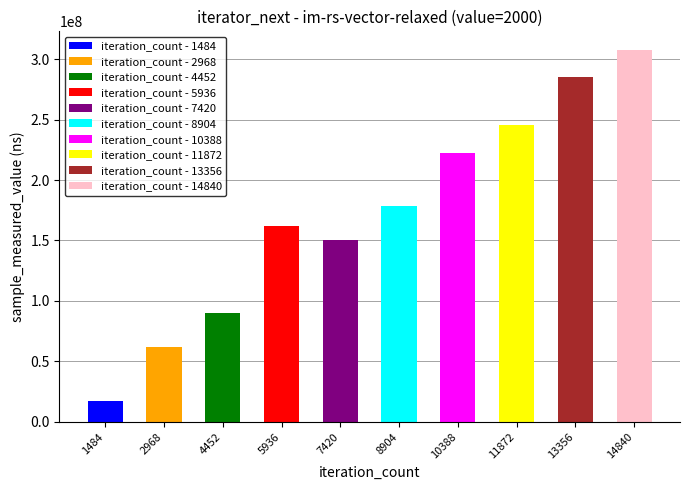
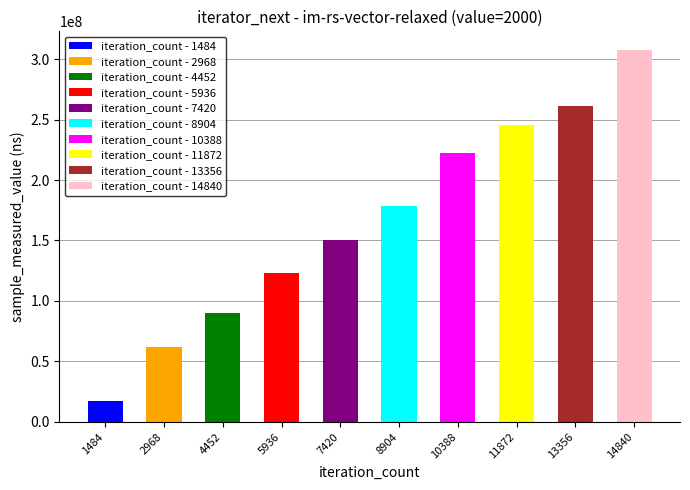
iteration_count - 5936, 5936: 162000000 -> 123000000
iteration_count - 13356, 13356: 285000000 -> 261000000
